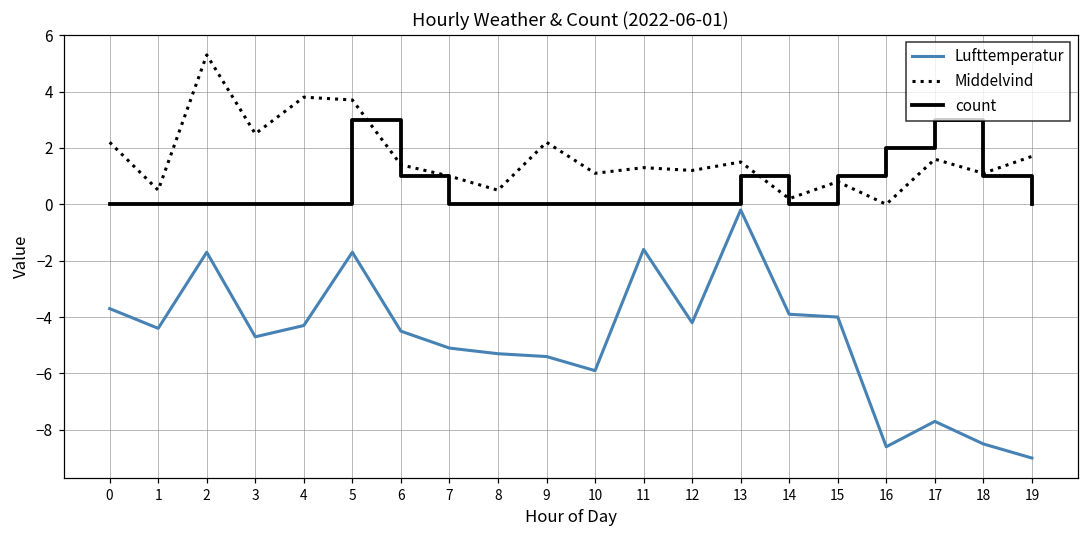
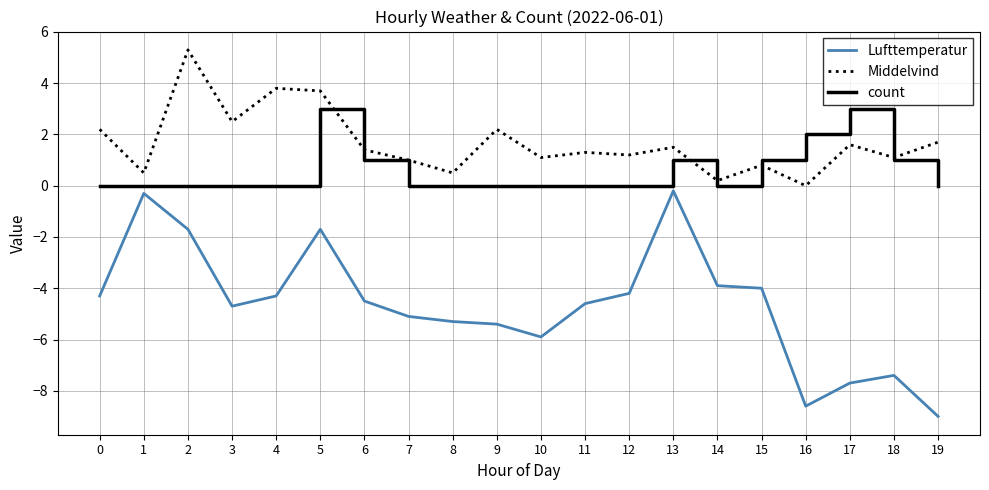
Lufttemperatur, 0: -3.7 -> -4.3
Lufttemperatur, 1: -4.4 -> -0.3
Lufttemperatur, 11: -1.6 -> -4.6
Lufttemperatur, 18: -8.5 -> -7.4
